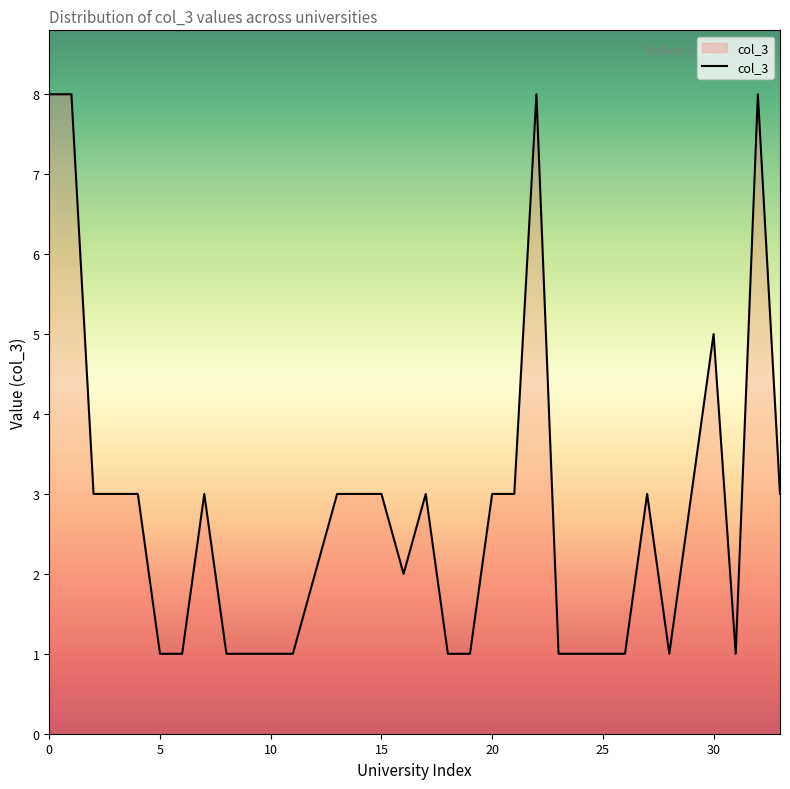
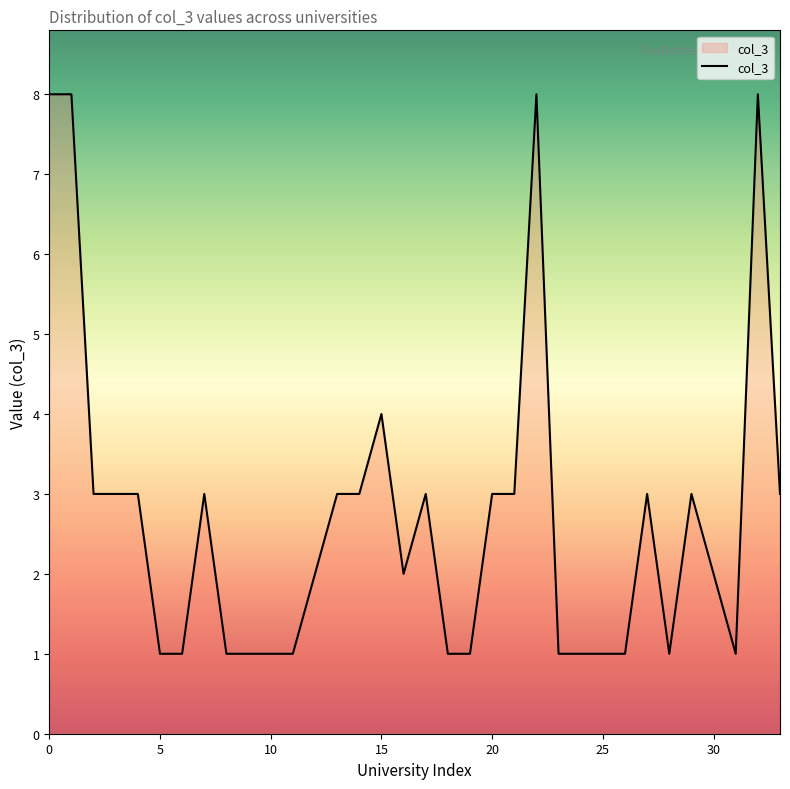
15: 3 -> 4
30: 5 -> 2
